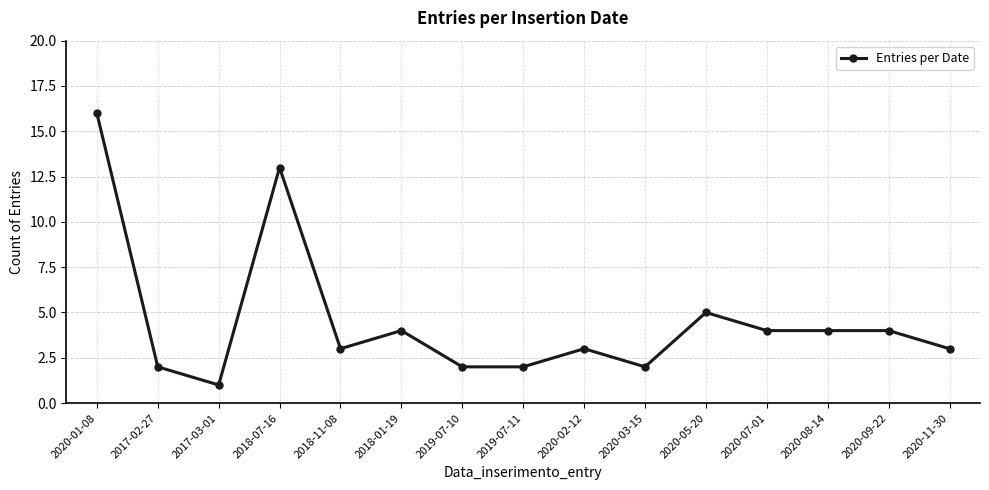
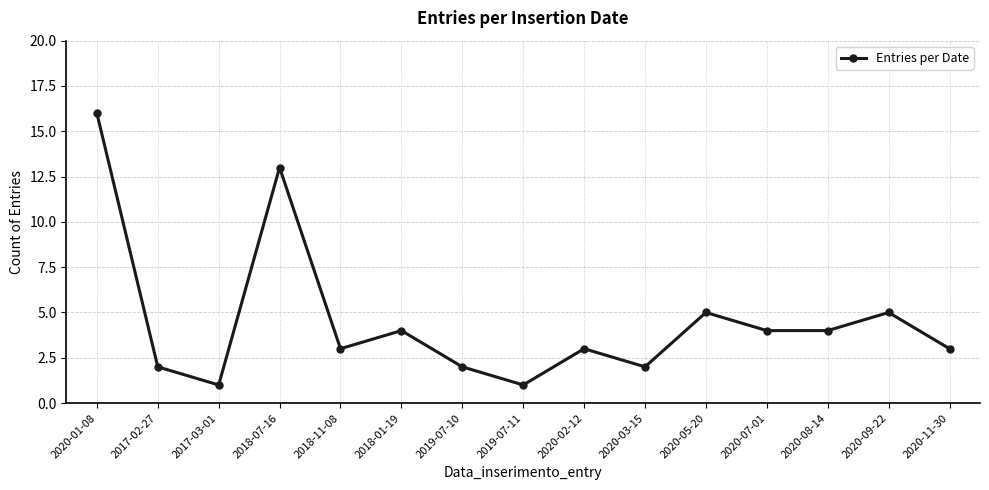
2019-07-11: 2 -> 1
2020-09-22: 4 -> 5
